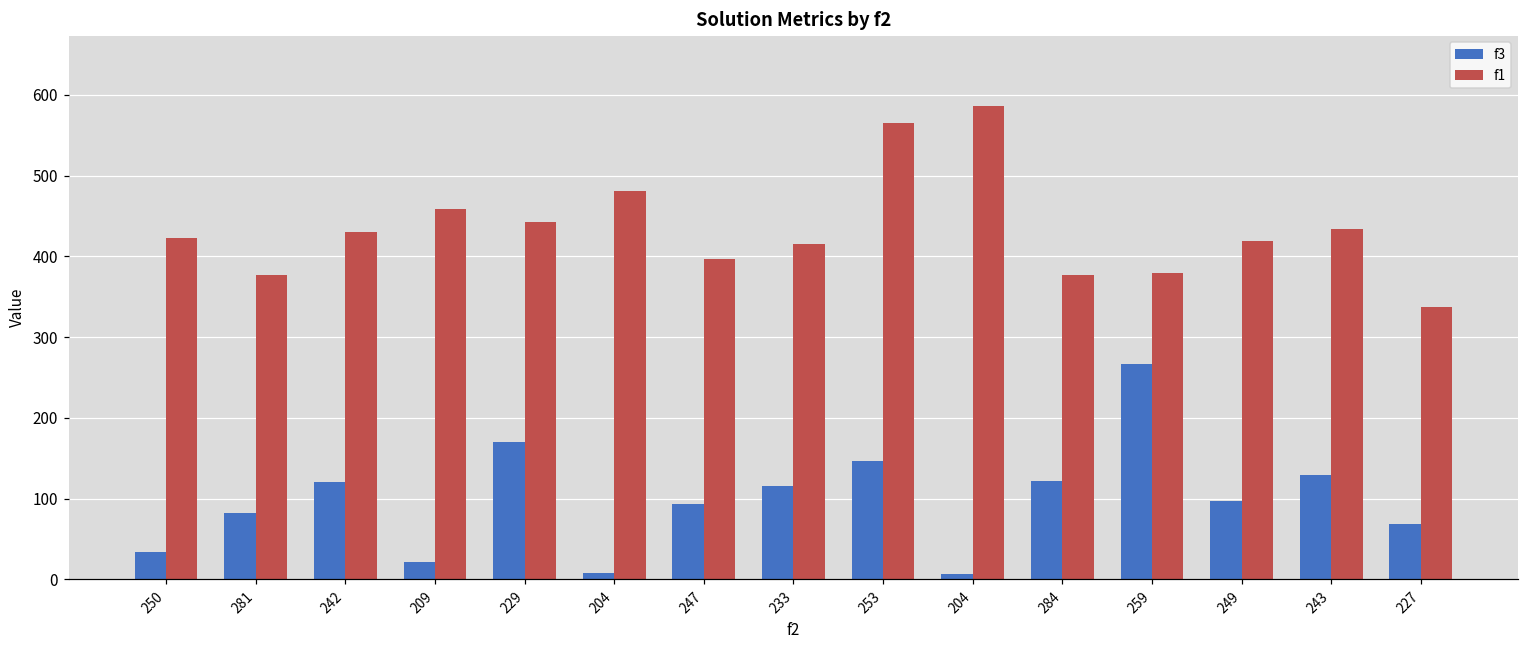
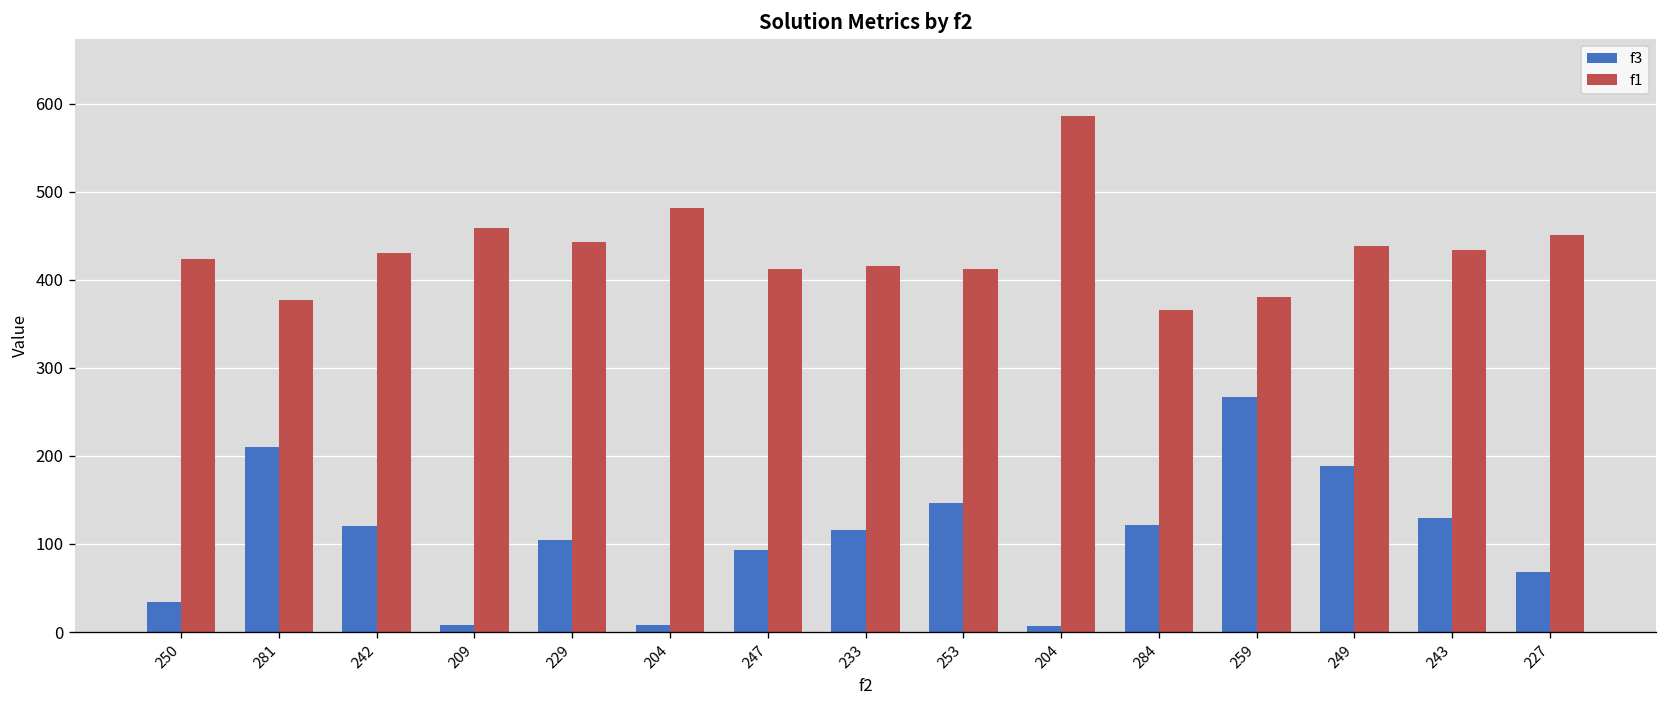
f3, 281: 80 -> 210
f3, 209: 20 -> 10
f3, 229: 170 -> 100
f1, 247: 400 -> 410
f1, 253: 570 -> 410
f1, 284: 380 -> 370
f3, 249: 100 -> 190
f1, 249: 420 -> 440
f1, 227: 340 -> 450
